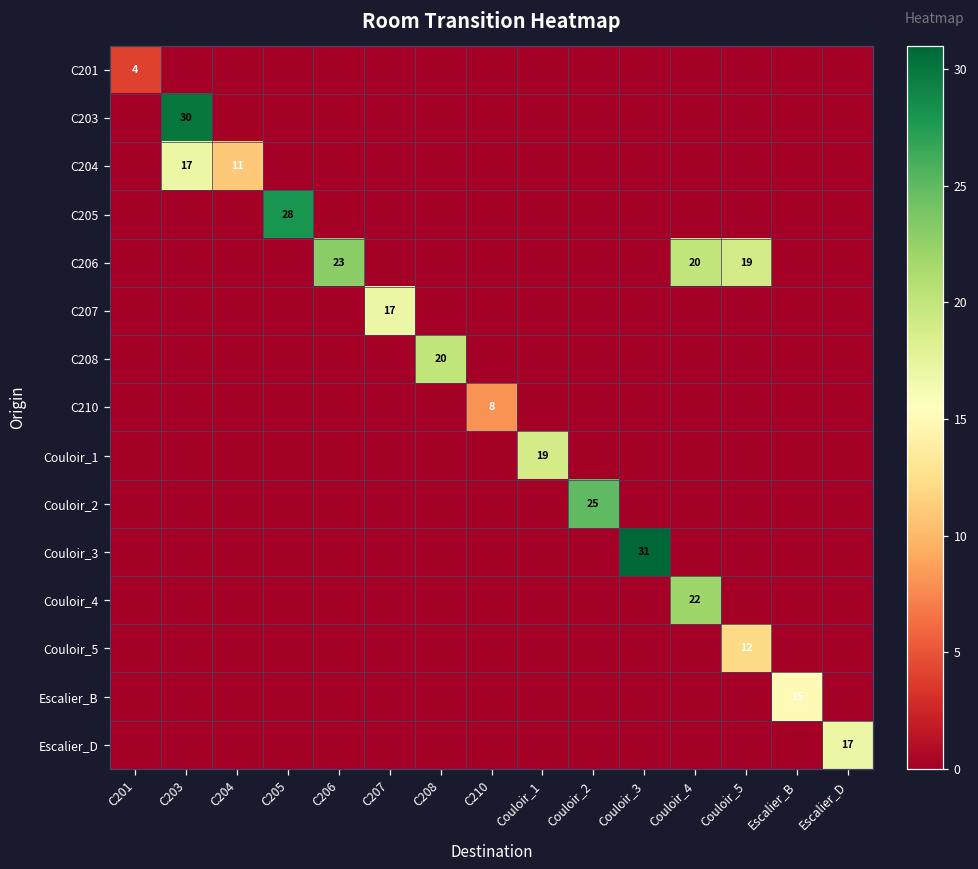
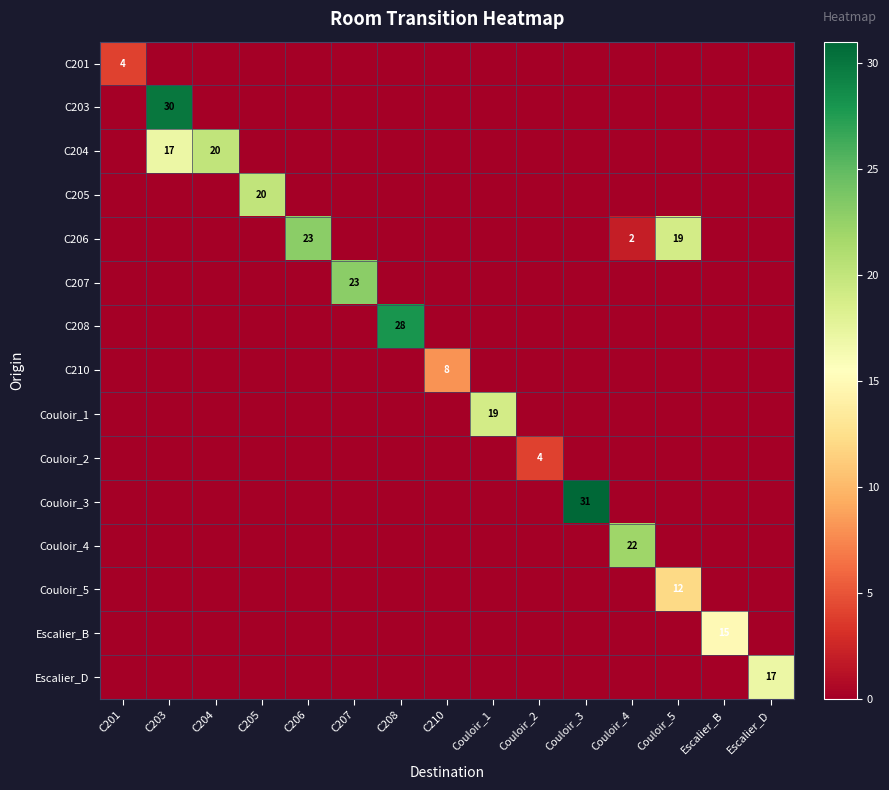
C204, C204: 11 -> 20
C205, C205: 28 -> 20
C206, Couloir_4: 20 -> 2
C207, C207: 17 -> 23
C208, C208: 20 -> 28
Couloir_2, Couloir_2: 25 -> 4
